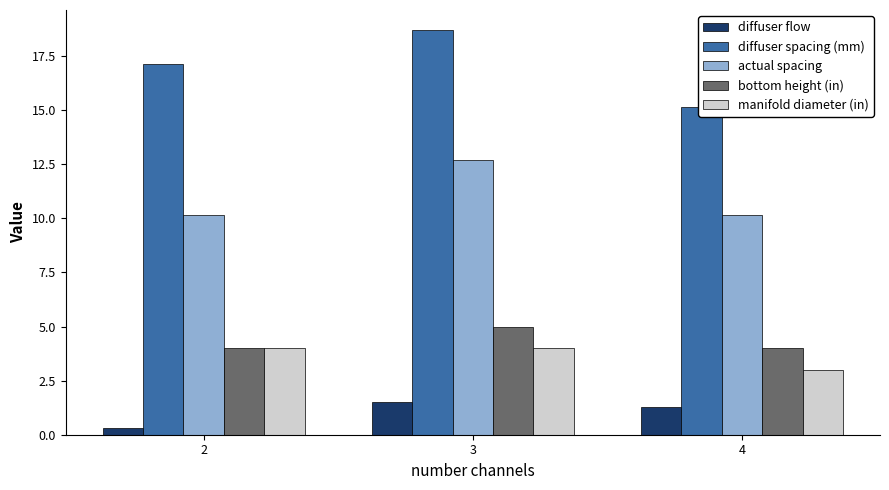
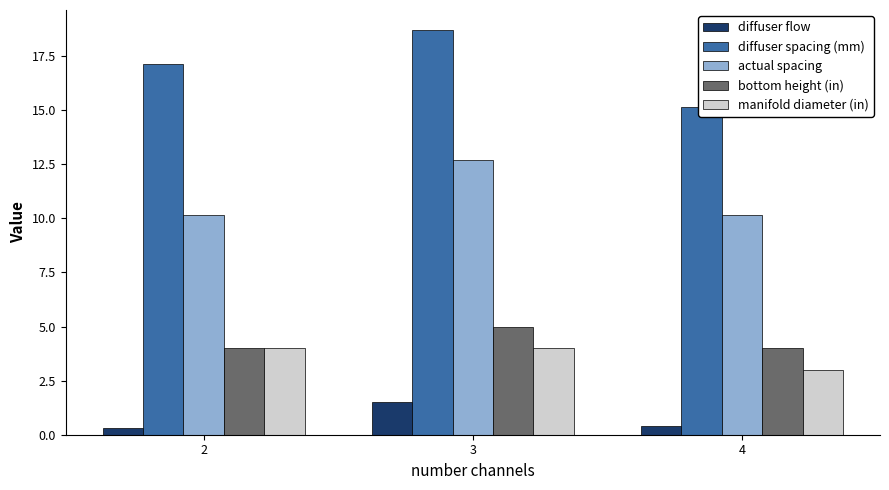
diffuser flow, 4: 1.3 -> 0.4
